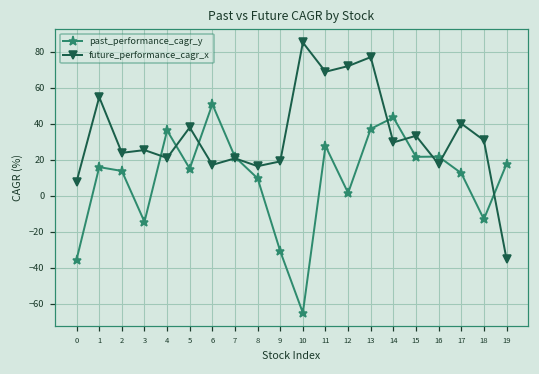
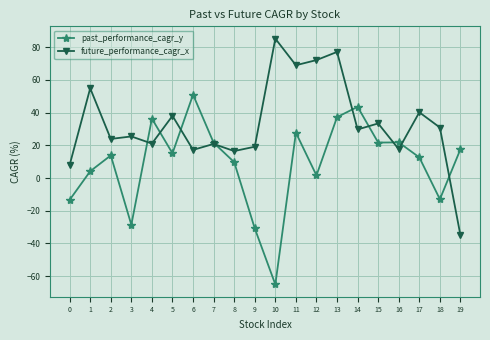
past_performance_cagr_y, 0: -35 -> -13
past_performance_cagr_y, 1: 16 -> 4
past_performance_cagr_y, 3: -14 -> -29
